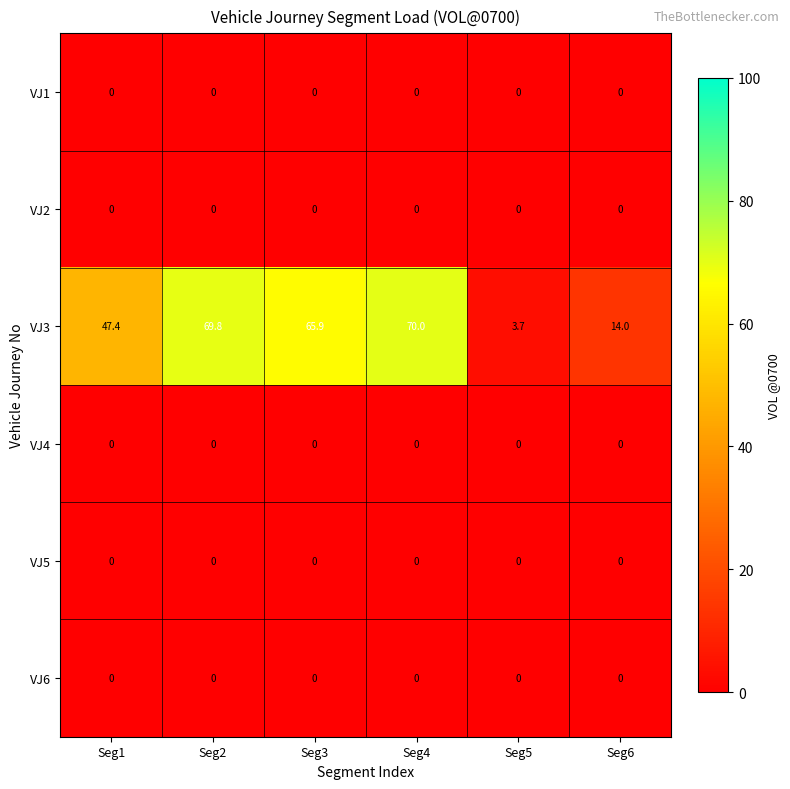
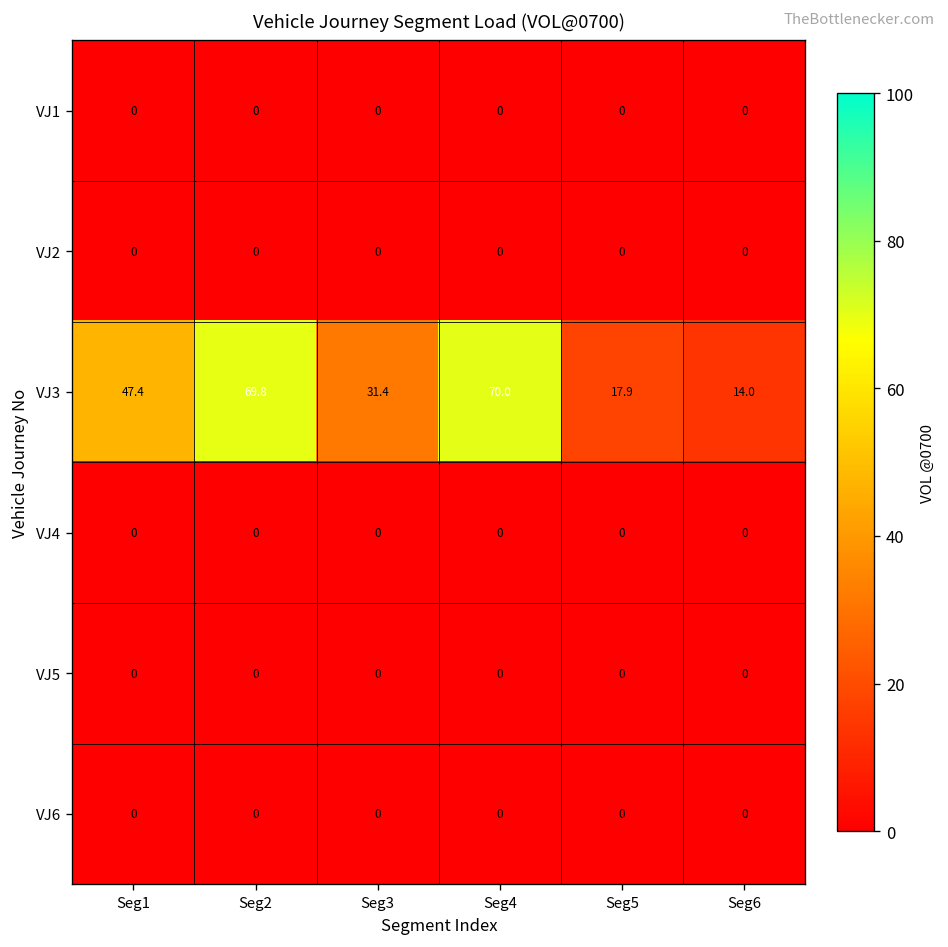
VJ3, Seg3: 65.9 -> 31.4
VJ3, Seg5: 3.7 -> 17.9
